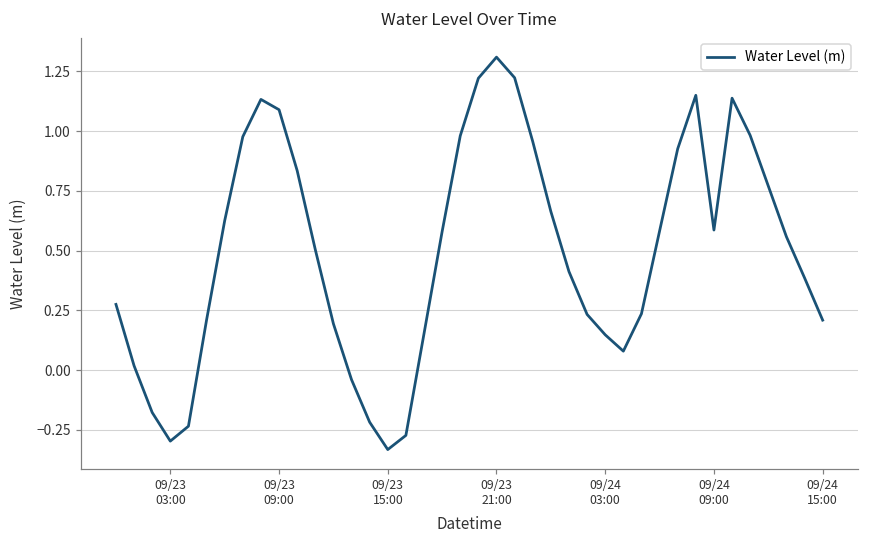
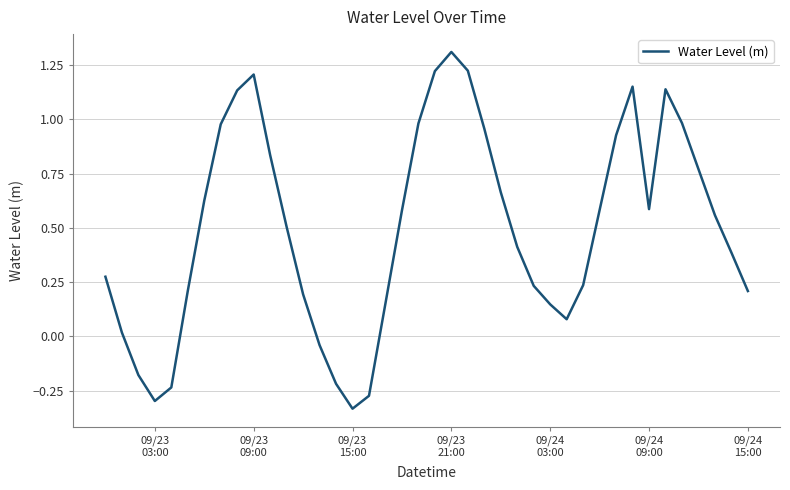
09/23 09:00: 1.09 -> 1.21
